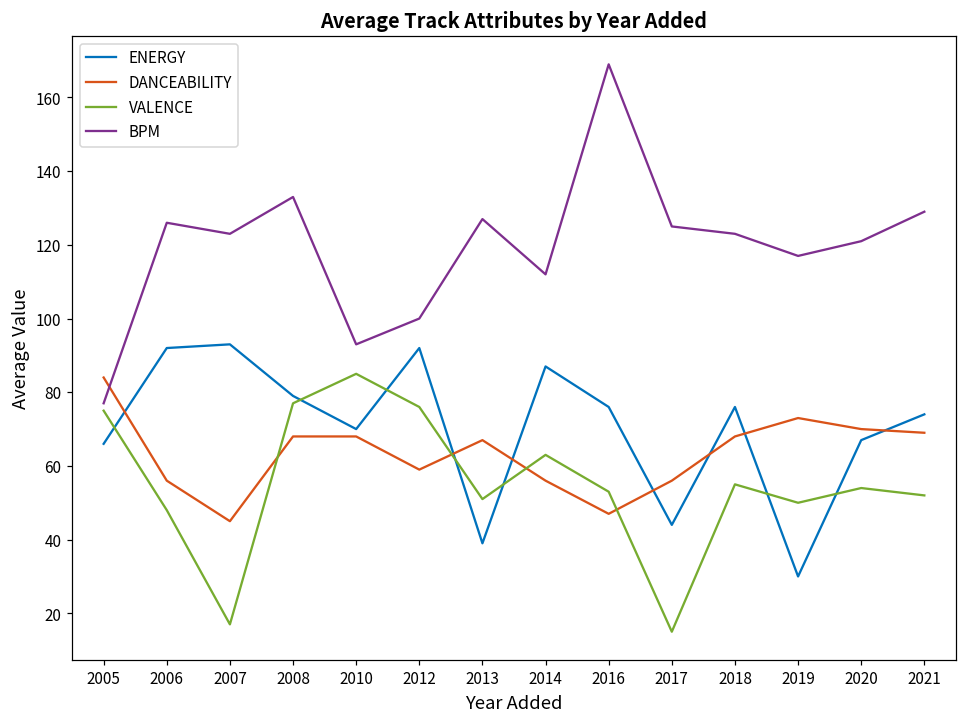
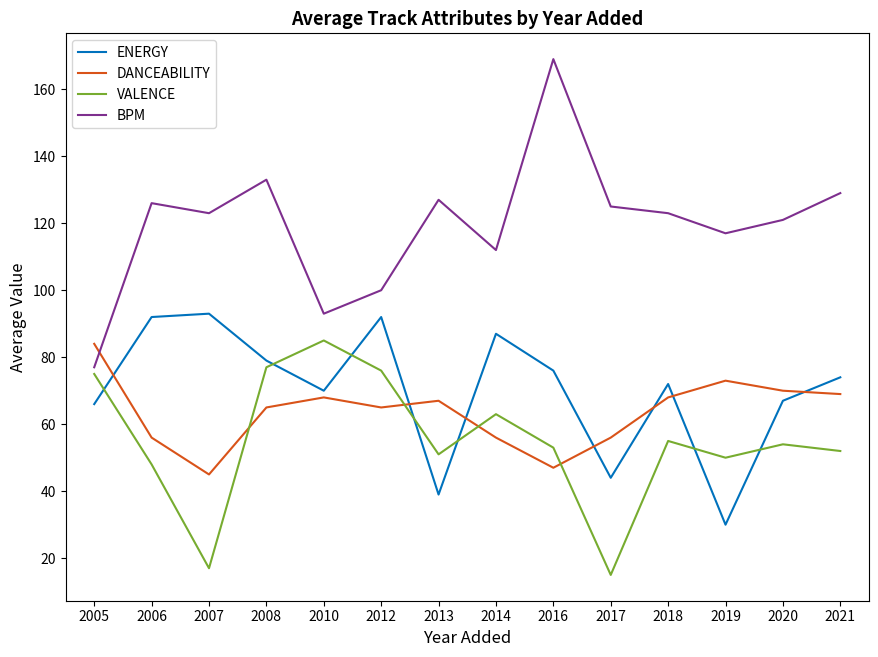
DANCEABILITY, 2008: 68 -> 65
DANCEABILITY, 2012: 59 -> 65
ENERGY, 2018: 76 -> 72
